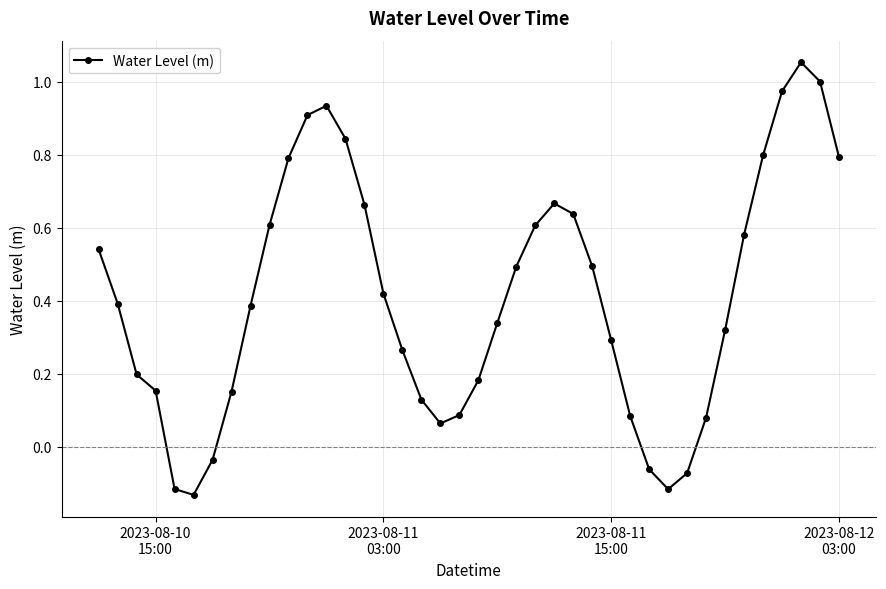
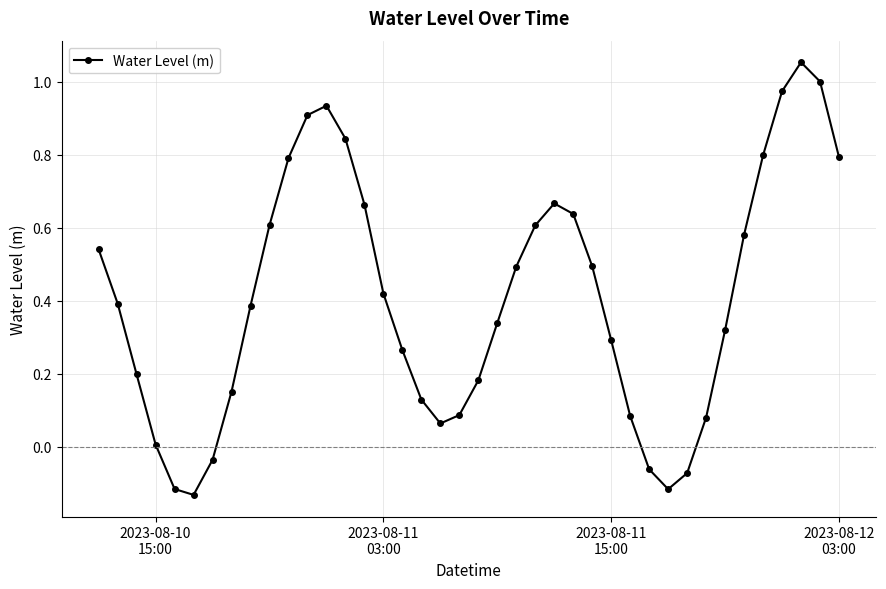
2023-08-10 15:00: 0.15 -> 0.01
